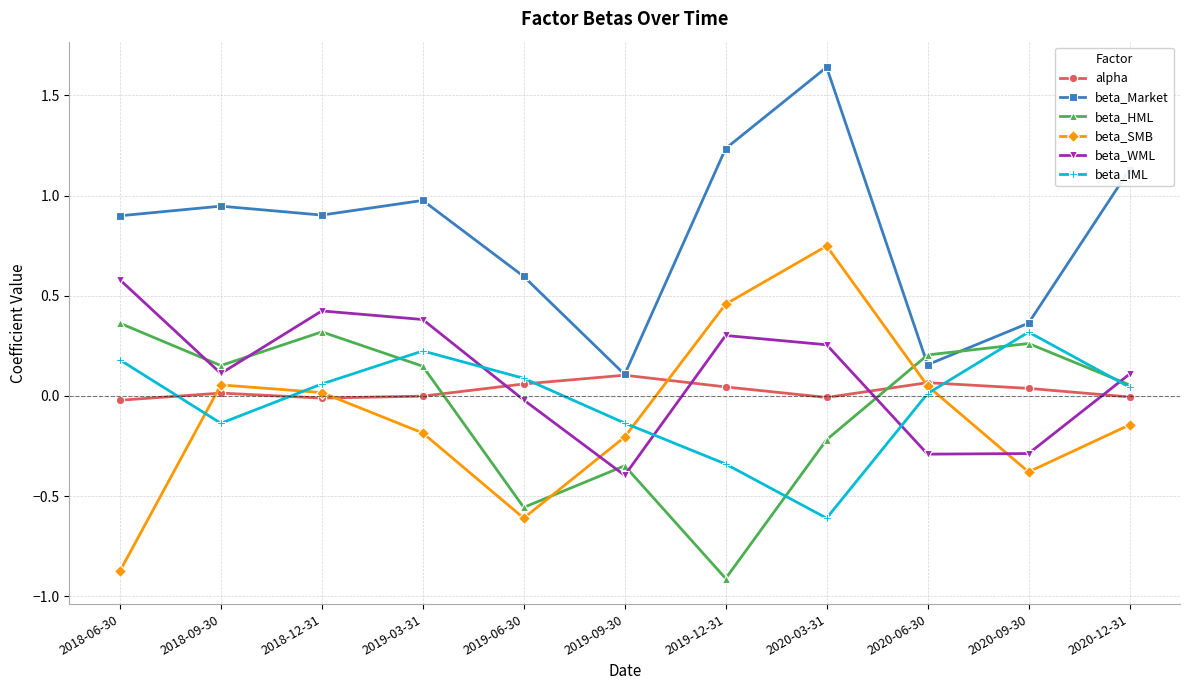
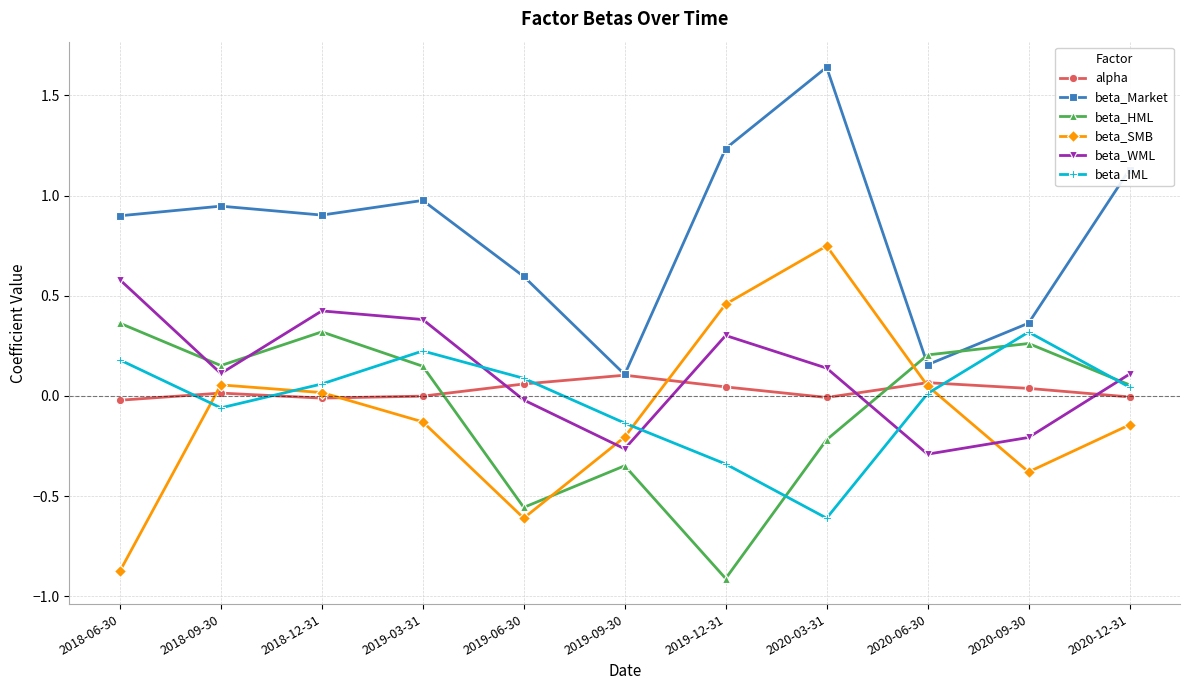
beta_IML, 2018-09-30: -0.14 -> -0.06
beta_SMB, 2019-03-31: -0.19 -> -0.13
beta_WML, 2019-09-30: -0.40 -> -0.26
beta_WML, 2020-03-31: 0.26 -> 0.14
beta_WML, 2020-09-30: -0.29 -> -0.21
